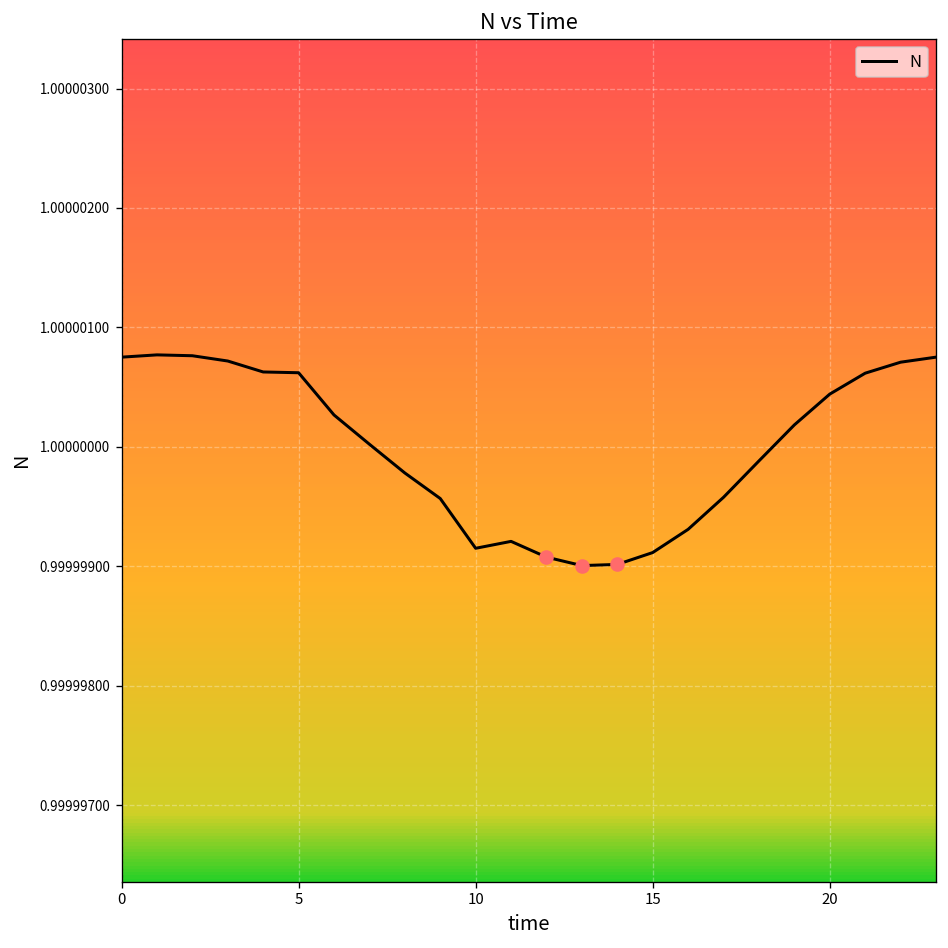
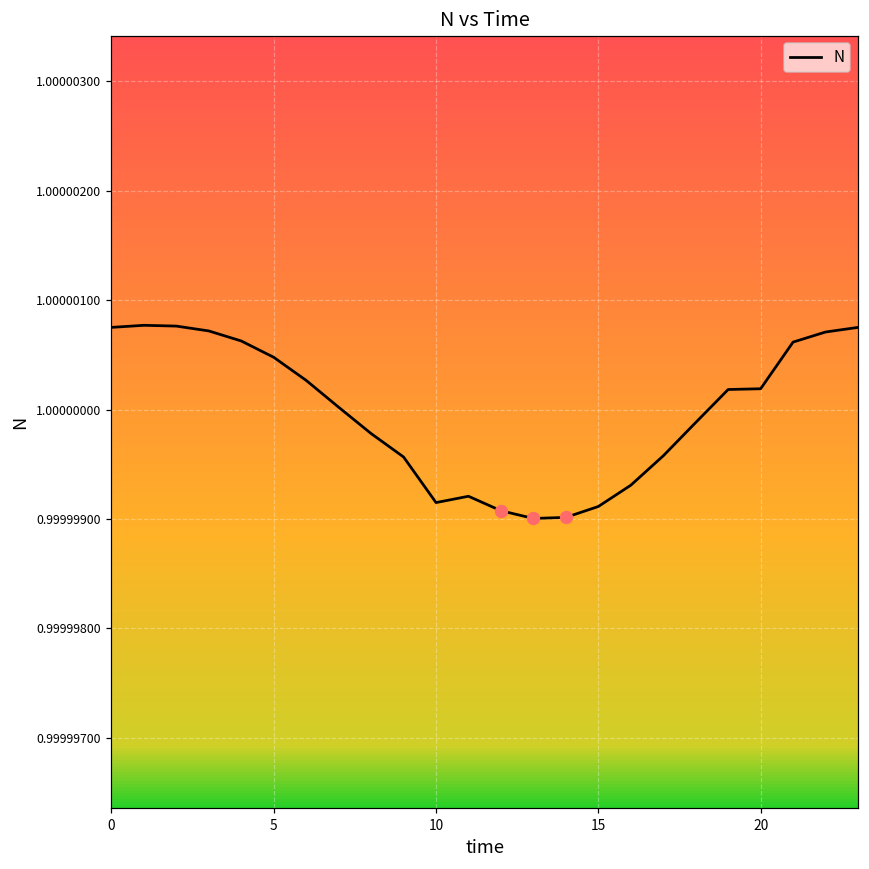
N, 5: 1.0000006 -> 1.0000005
N, 20: 1.0000004 -> 1.0000002
